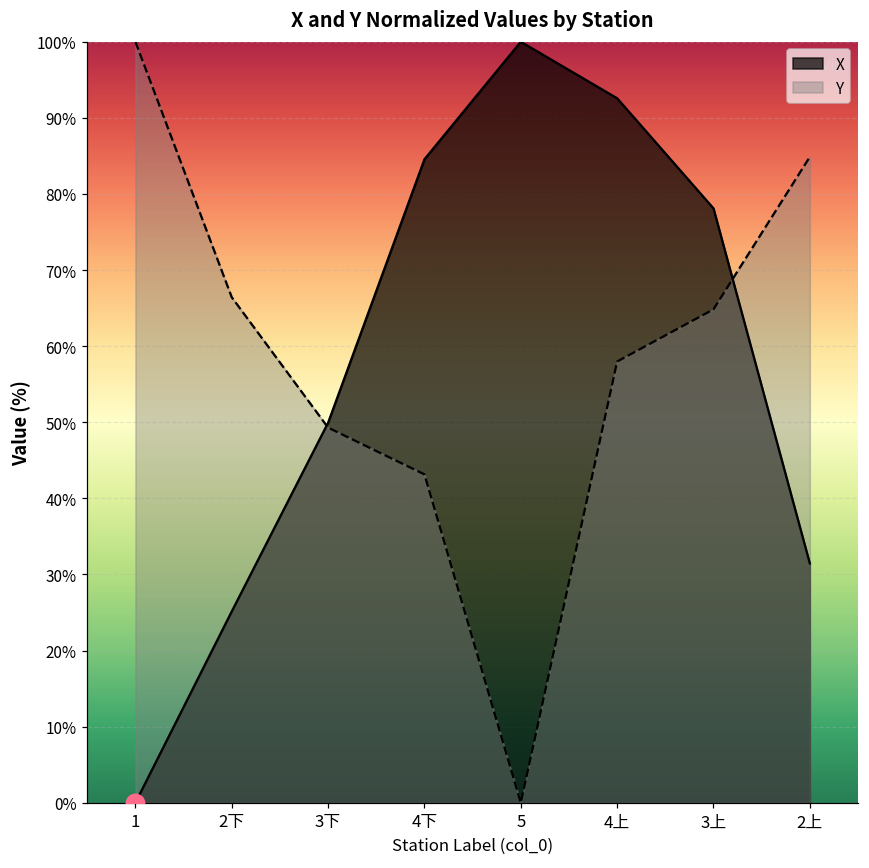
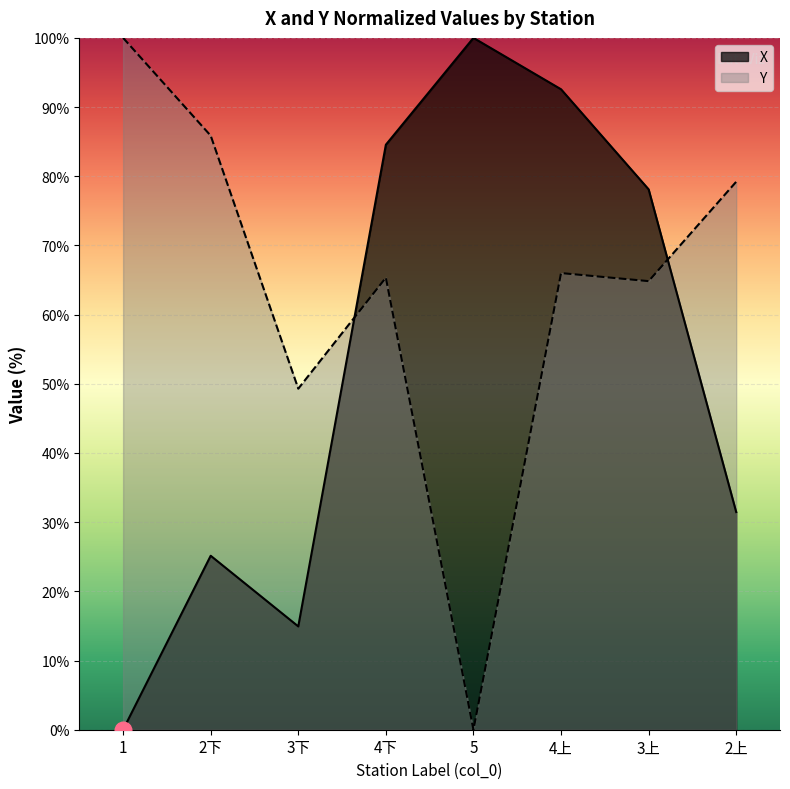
Y, 2下: 66% -> 86%
X, 3下: 50% -> 15%
Y, 4下: 43% -> 65%
Y, 4上: 58% -> 66%
Y, 2上: 85% -> 79%
